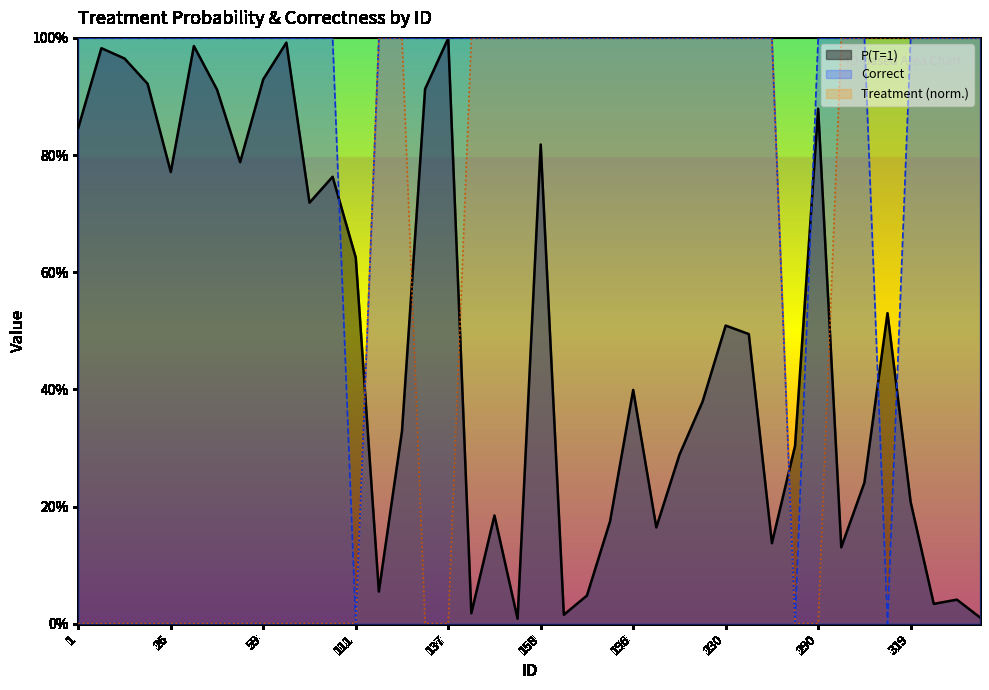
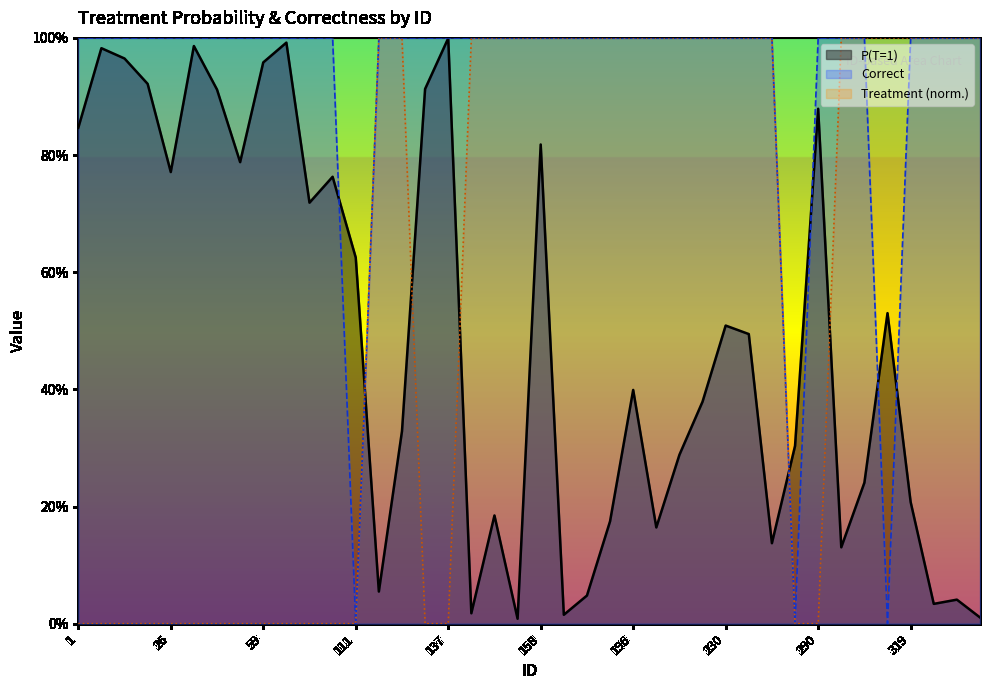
P(T=1), 59: 93% -> 96%
